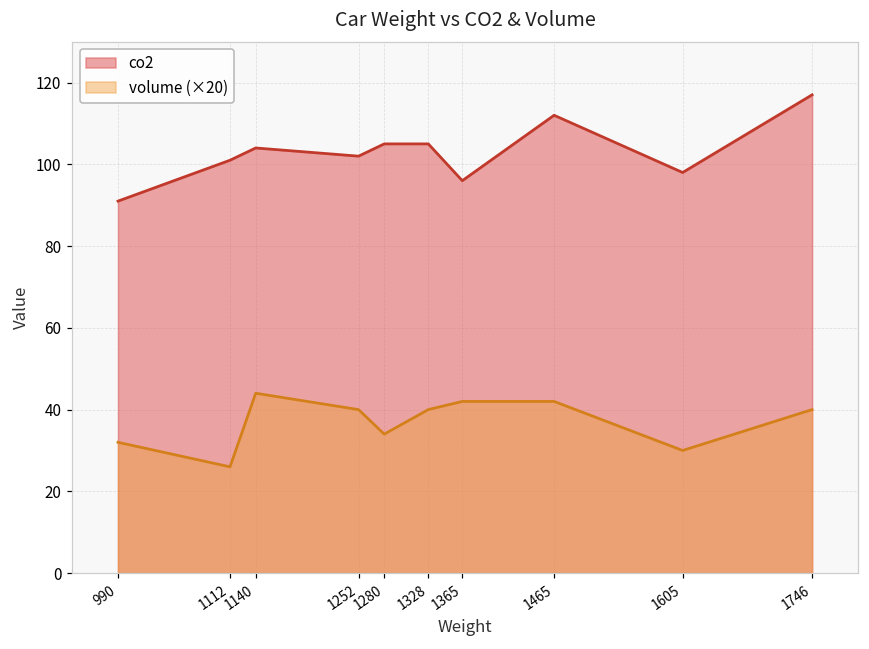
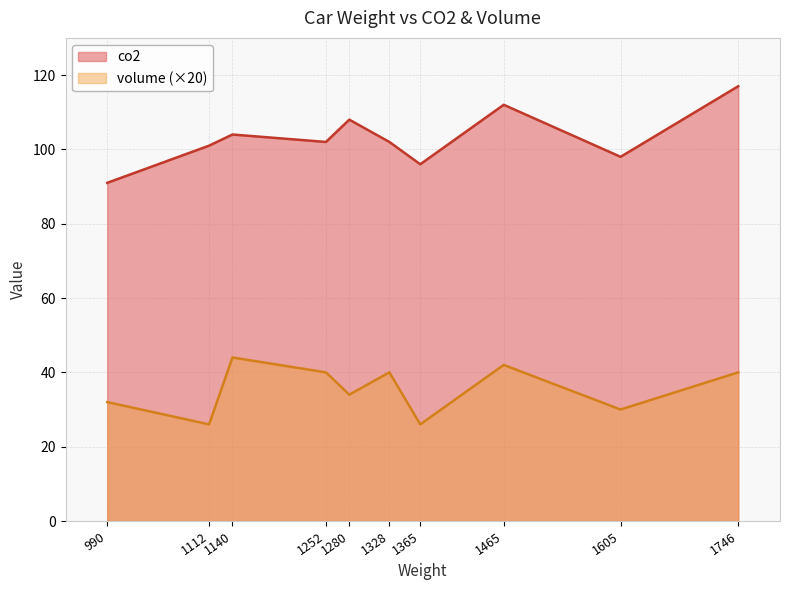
co2, 1280: 105 -> 108
co2, 1328: 105 -> 102
volume (×20), 1365: 42 -> 26
